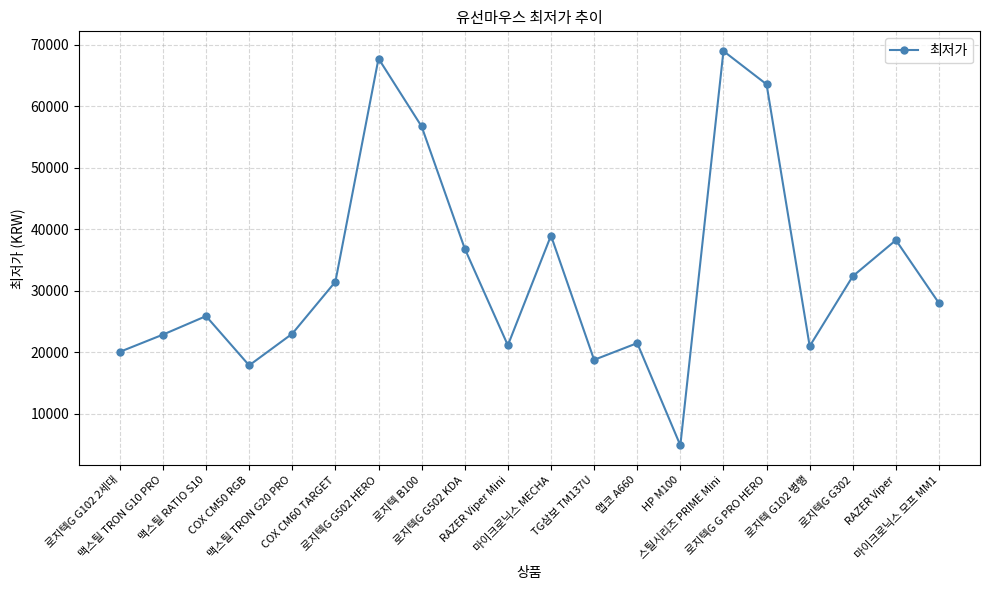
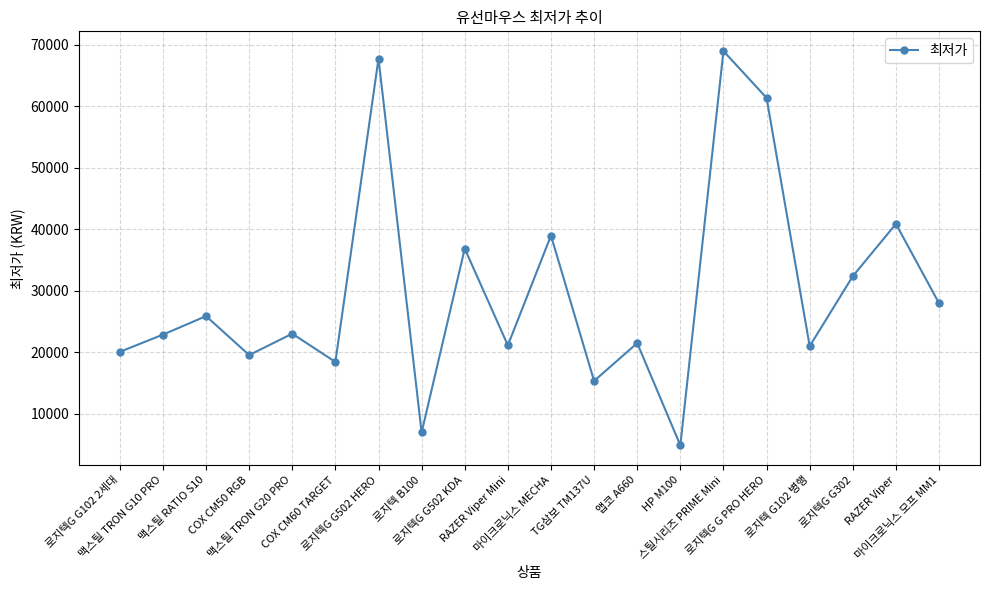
COX CM50 RGB: 18000 -> 20000
COX CM60 TARGET: 32000 -> 18000
로지텍 B100: 57000 -> 7000
TG삼보 TM137U: 19000 -> 15000
로지텍G G PRO HERO: 64000 -> 61000
RAZER Viper: 38000 -> 41000
